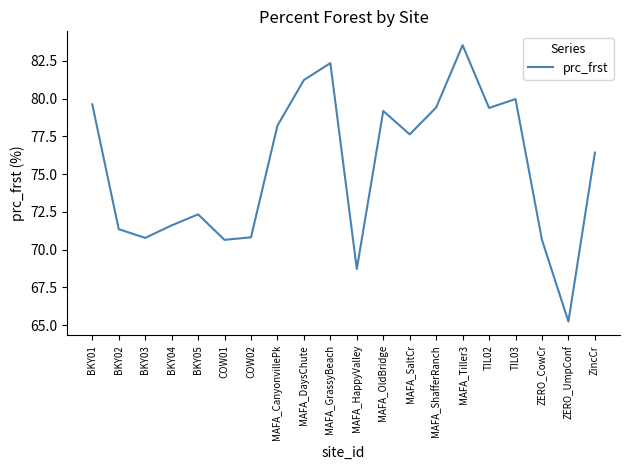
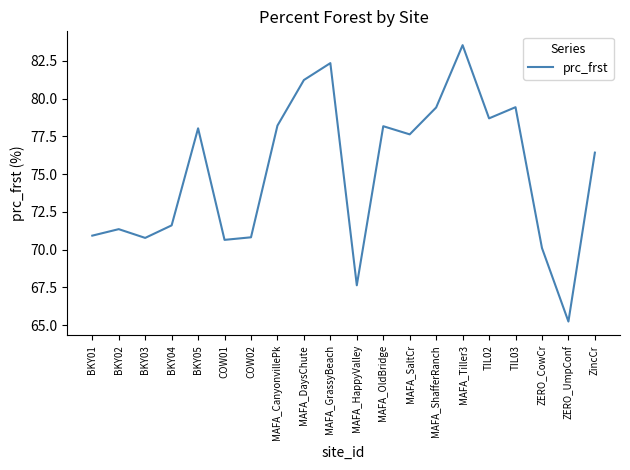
BKY01: 79.6 -> 70.9
BKY05: 72.3 -> 78.0
MAFA_HappyValley: 68.7 -> 67.6
MAFA_OldBridge: 79.2 -> 78.2
TIL02: 79.4 -> 78.7
TIL03: 80.0 -> 79.4
ZERO_CowCr: 70.6 -> 70.1
